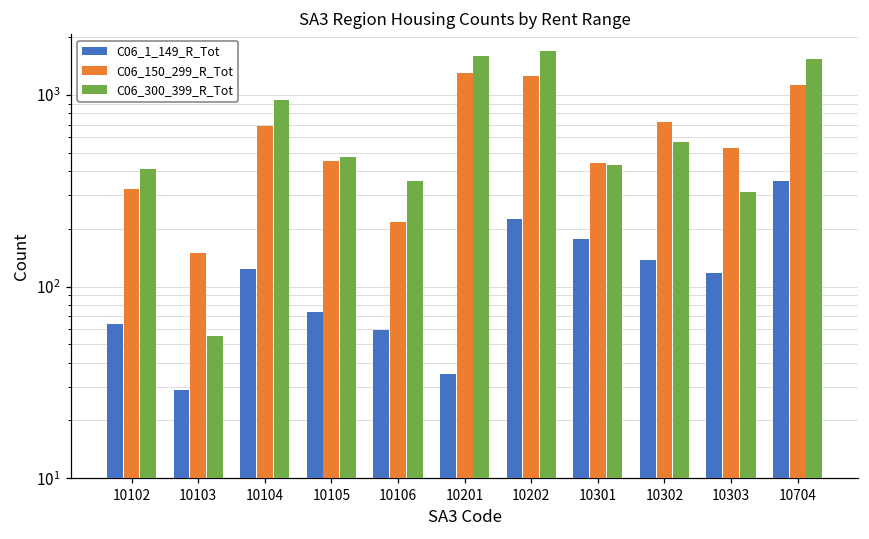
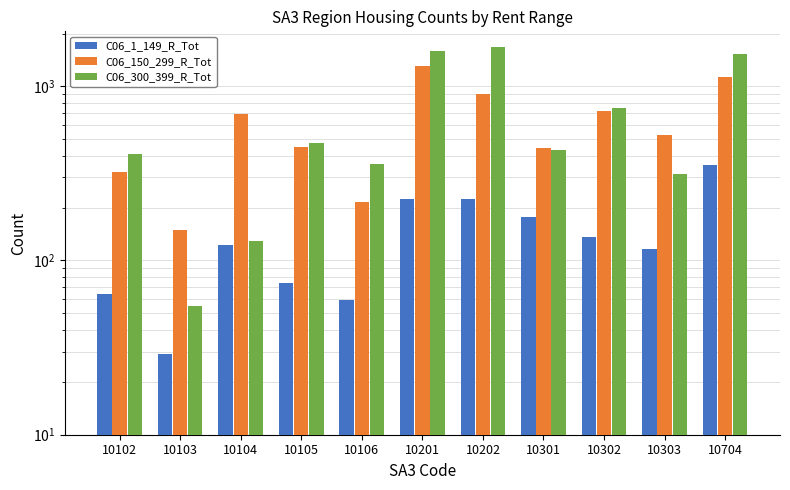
C06_300_399_R_Tot, 10104: 900 -> 130
C06_1_149_R_Tot, 10201: 35 -> 220
C06_150_299_R_Tot, 10202: 1300 -> 900
C06_300_399_R_Tot, 10302: 570 -> 750
